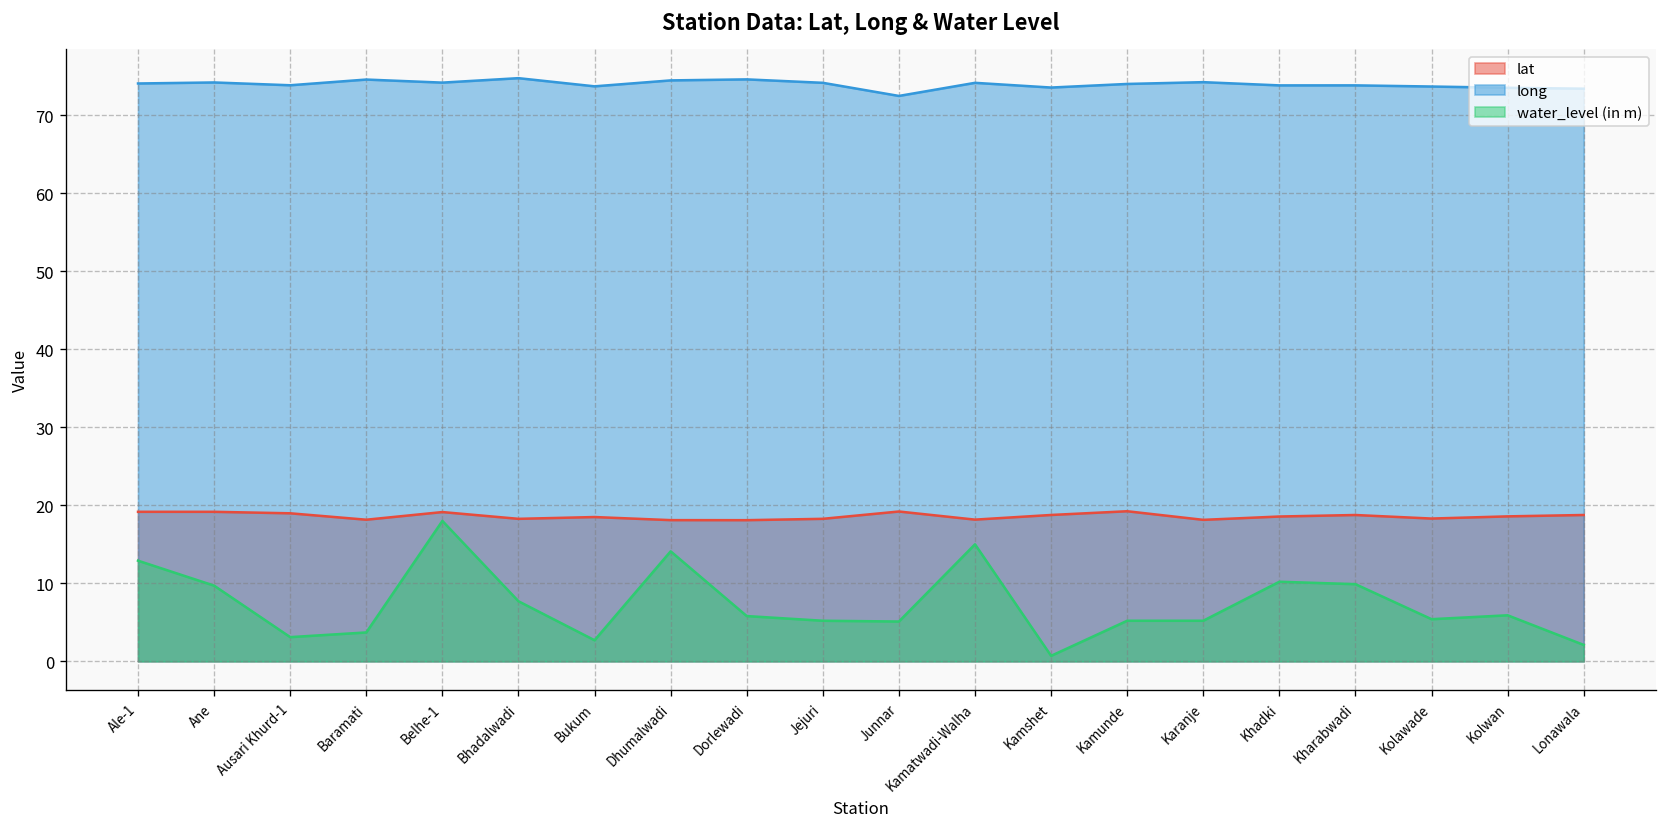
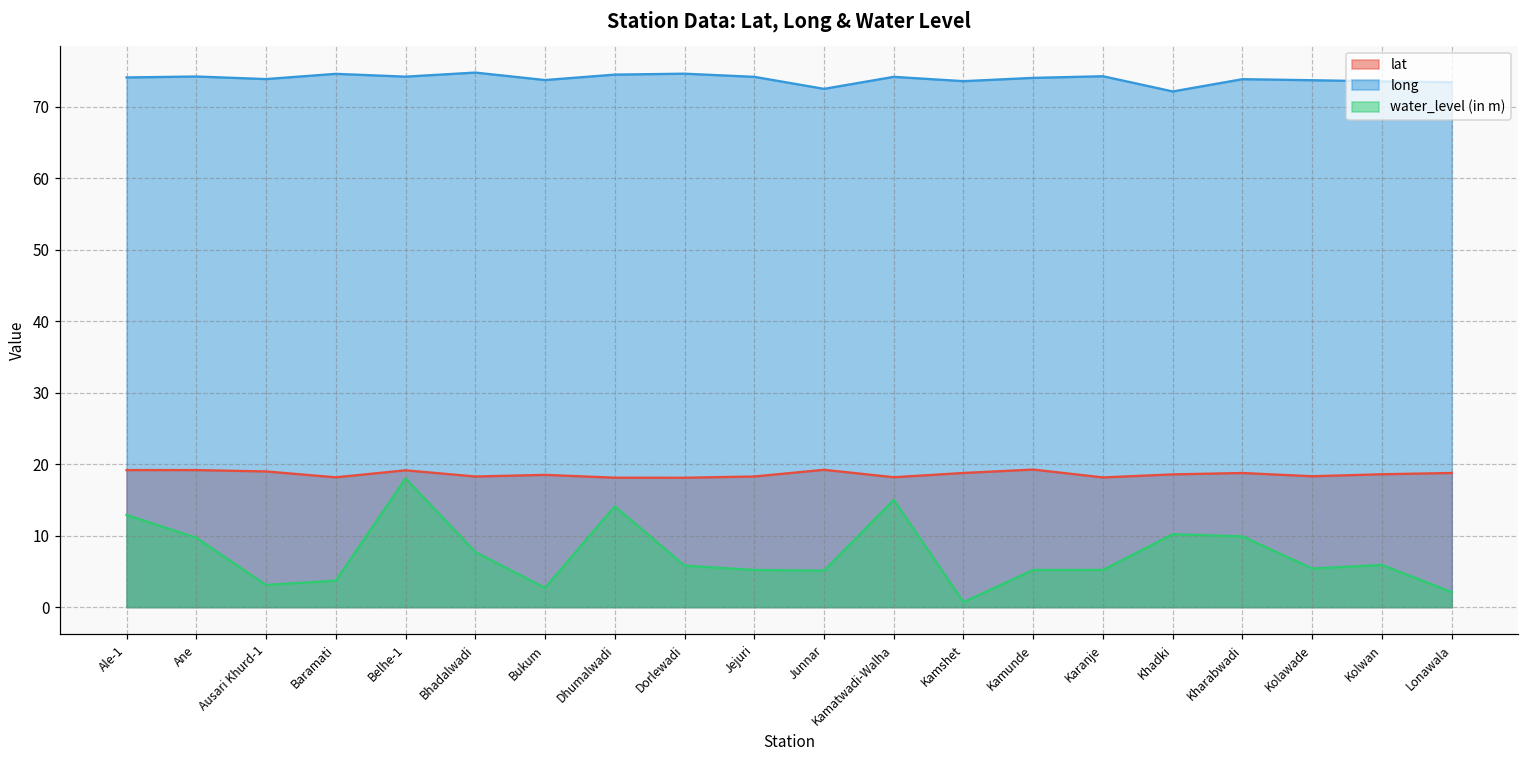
long, Khadki: 74 -> 72
